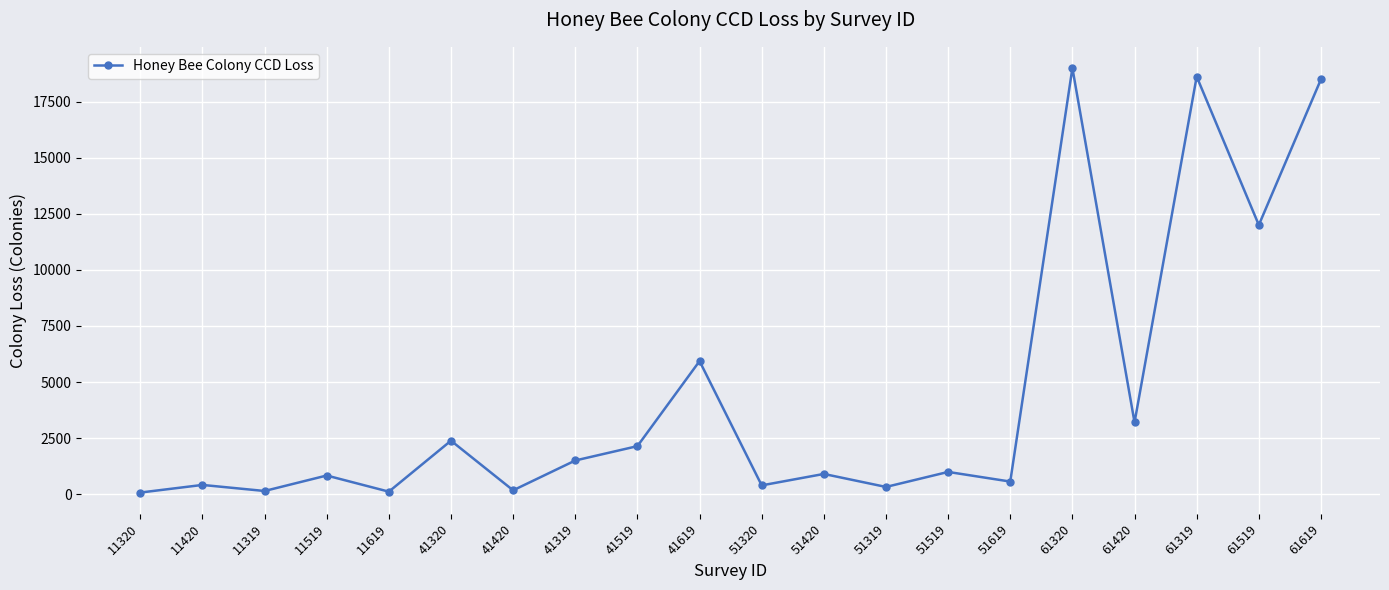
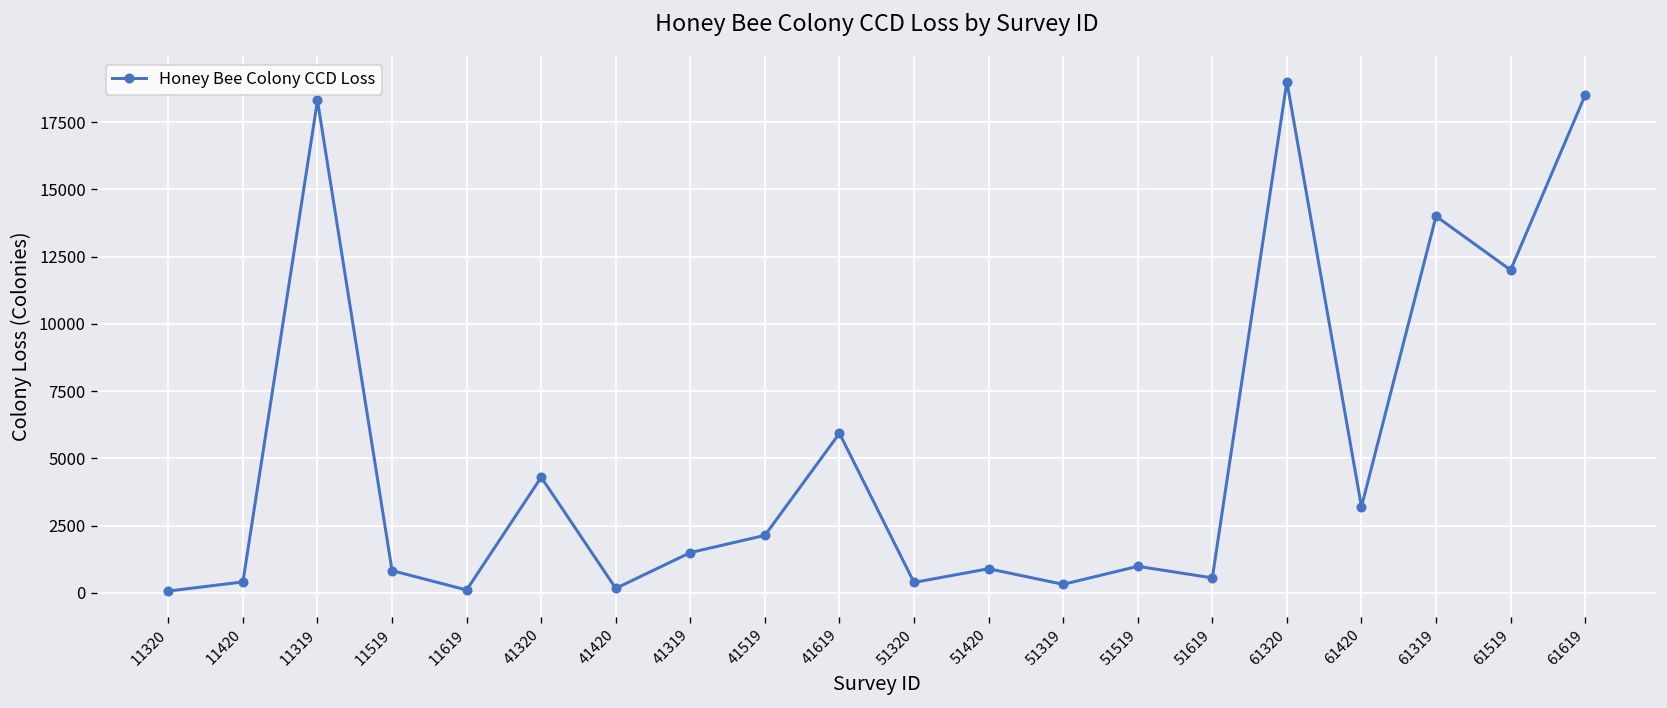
11319: 100 -> 18300
41320: 2400 -> 4300
61319: 18600 -> 14000
